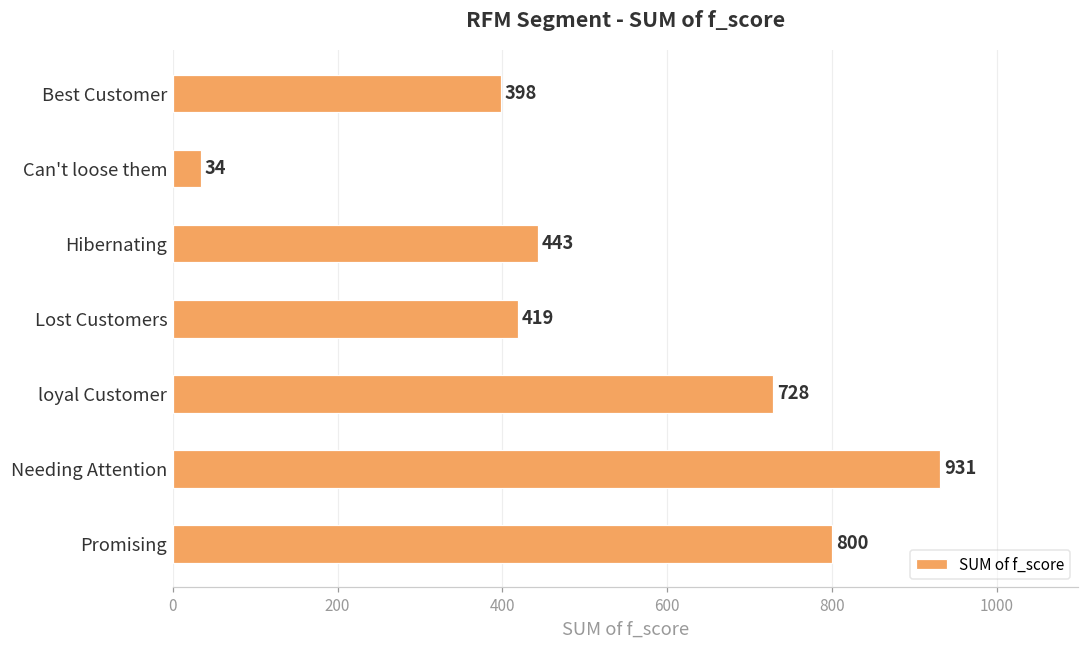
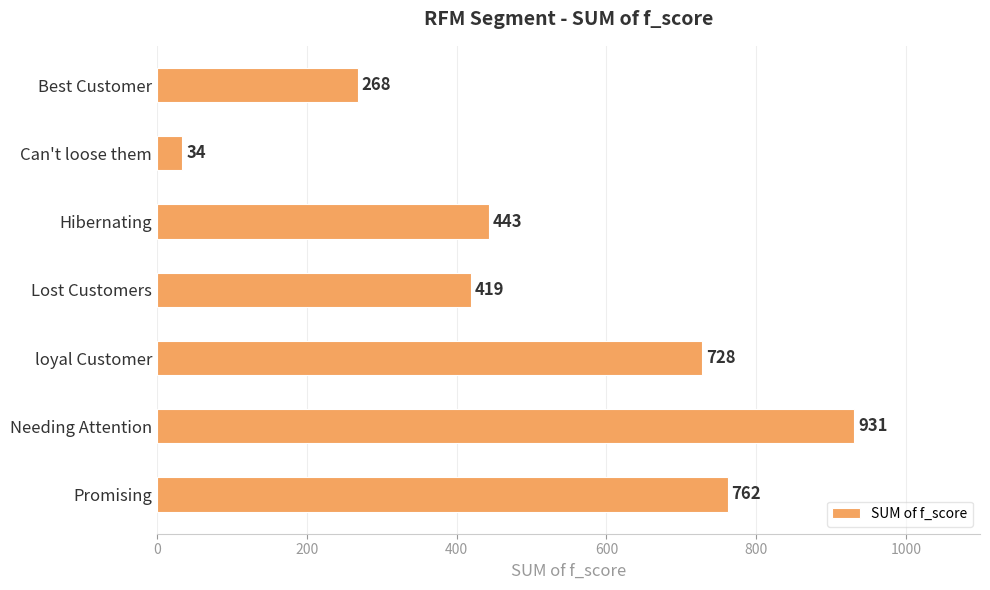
Best Customer: 398 -> 268
Promising: 800 -> 762
